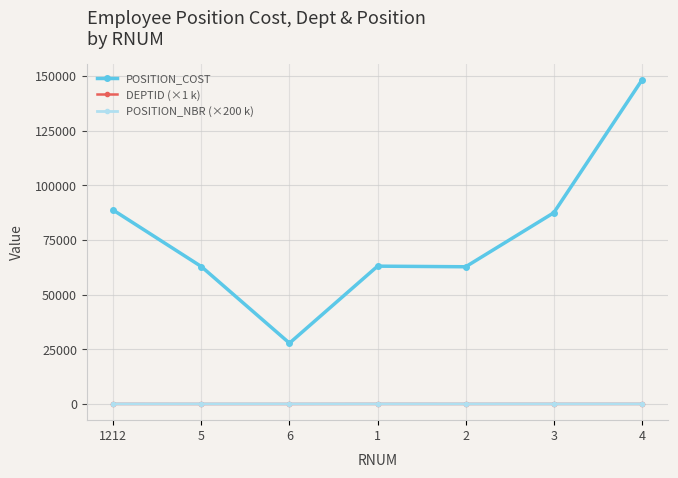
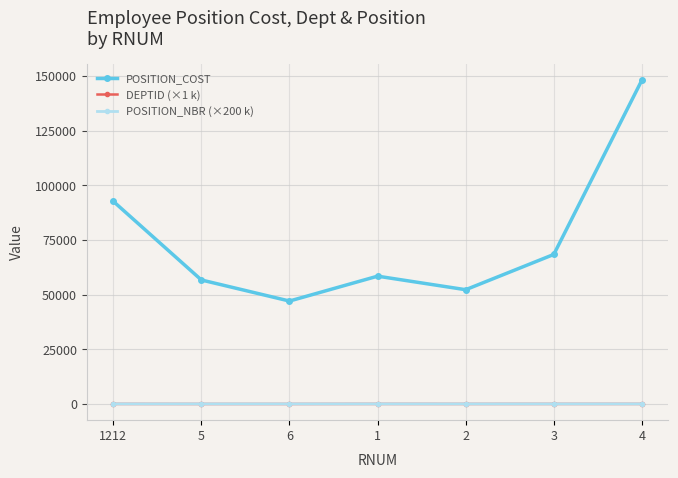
POSITION_COST, 1212: 89000 -> 93000
POSITION_COST, 5: 63000 -> 57000
POSITION_COST, 6: 28000 -> 47000
POSITION_COST, 1: 63000 -> 58000
POSITION_COST, 2: 63000 -> 52000
POSITION_COST, 3: 87000 -> 68000
